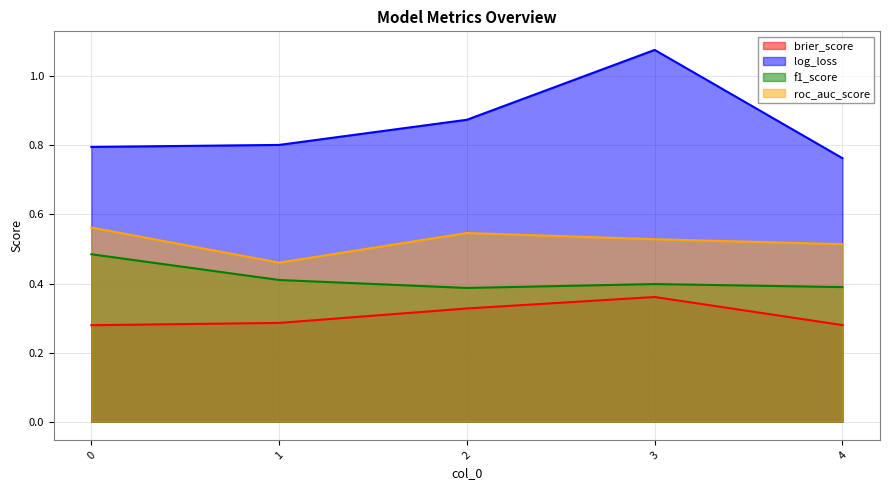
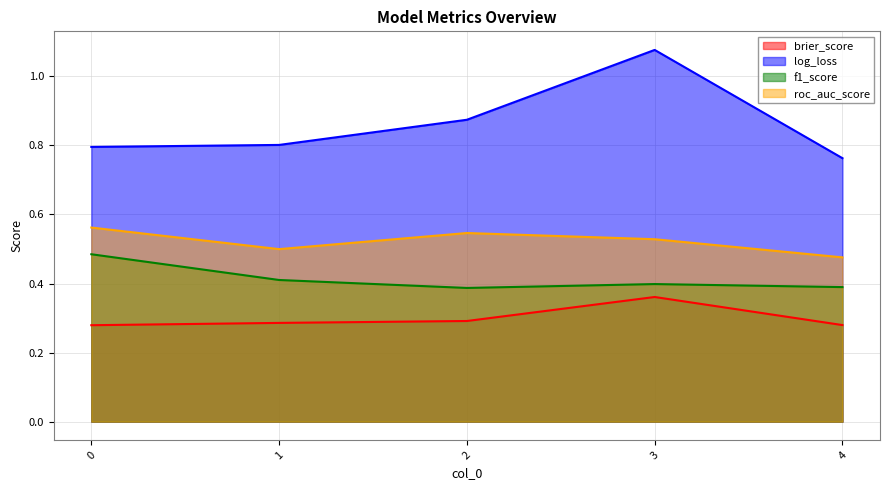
roc_auc_score, 1: 0.46 -> 0.50
brier_score, 2: 0.33 -> 0.29
roc_auc_score, 4: 0.51 -> 0.48
